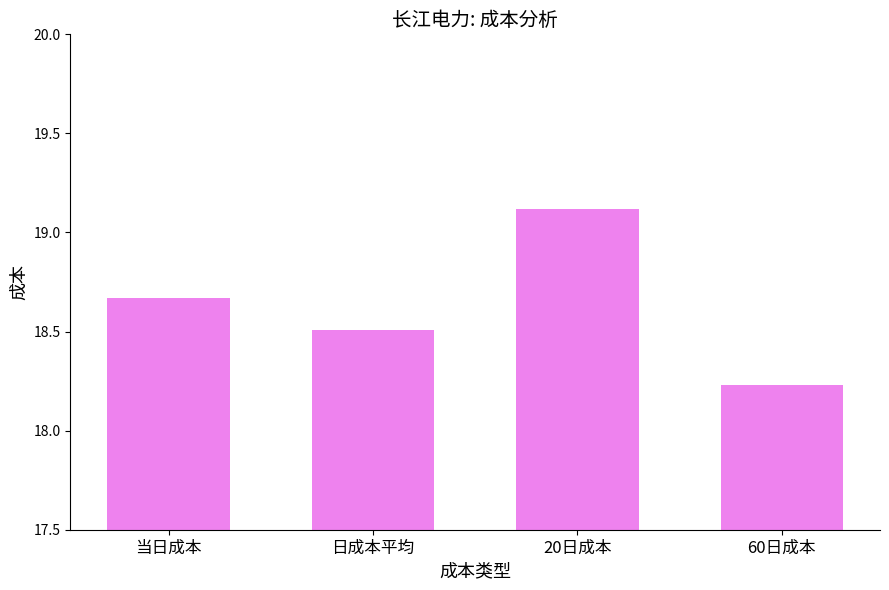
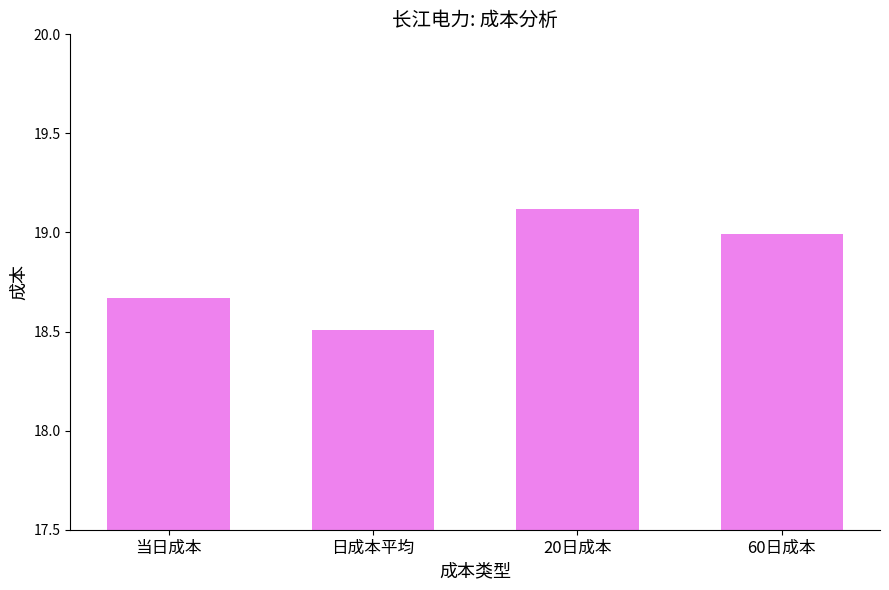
60日成本: 18.23 -> 18.99
